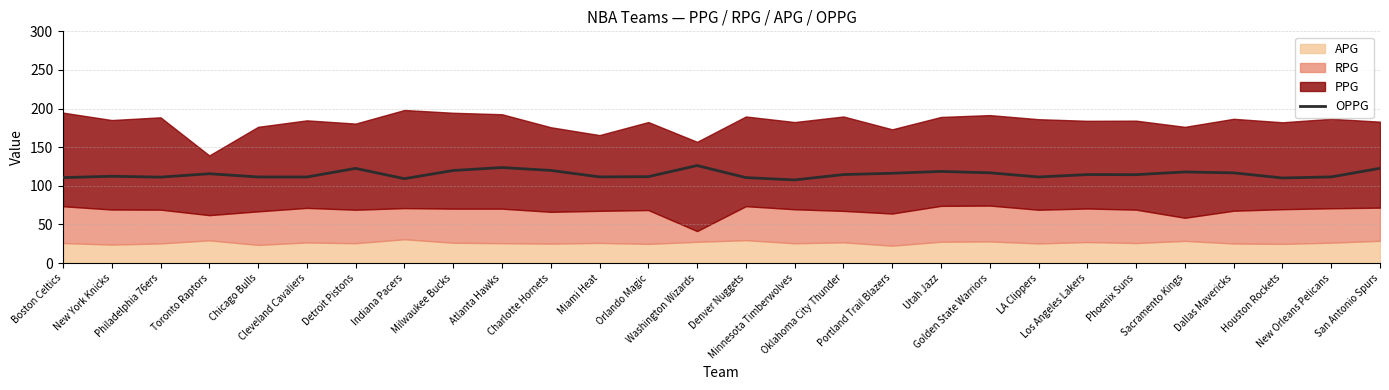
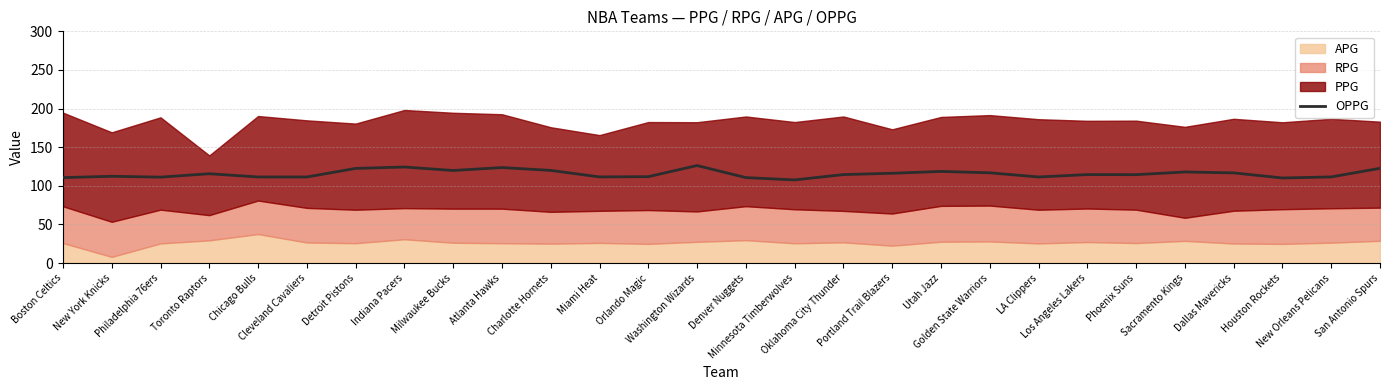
APG, New York Knicks: 20 -> 10
APG, Chicago Bulls: 20 -> 40
OPPG, Indiana Pacers: 110 -> 120
RPG, Washington Wizards: 10 -> 40
